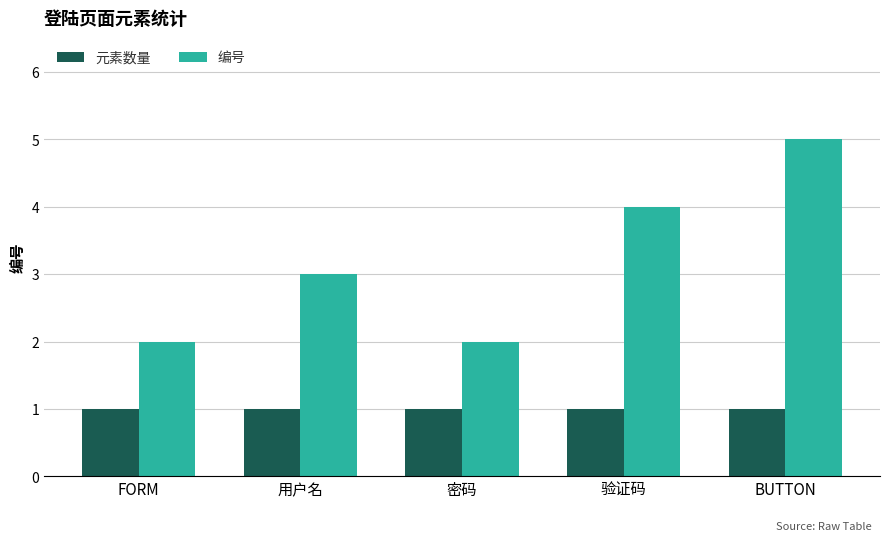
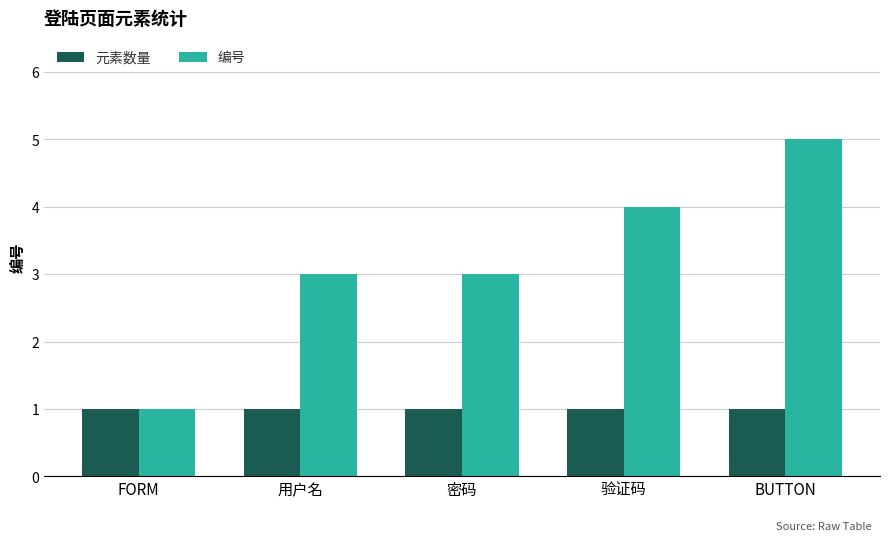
编号, FORM: 2 -> 1
编号, 密码: 2 -> 3
